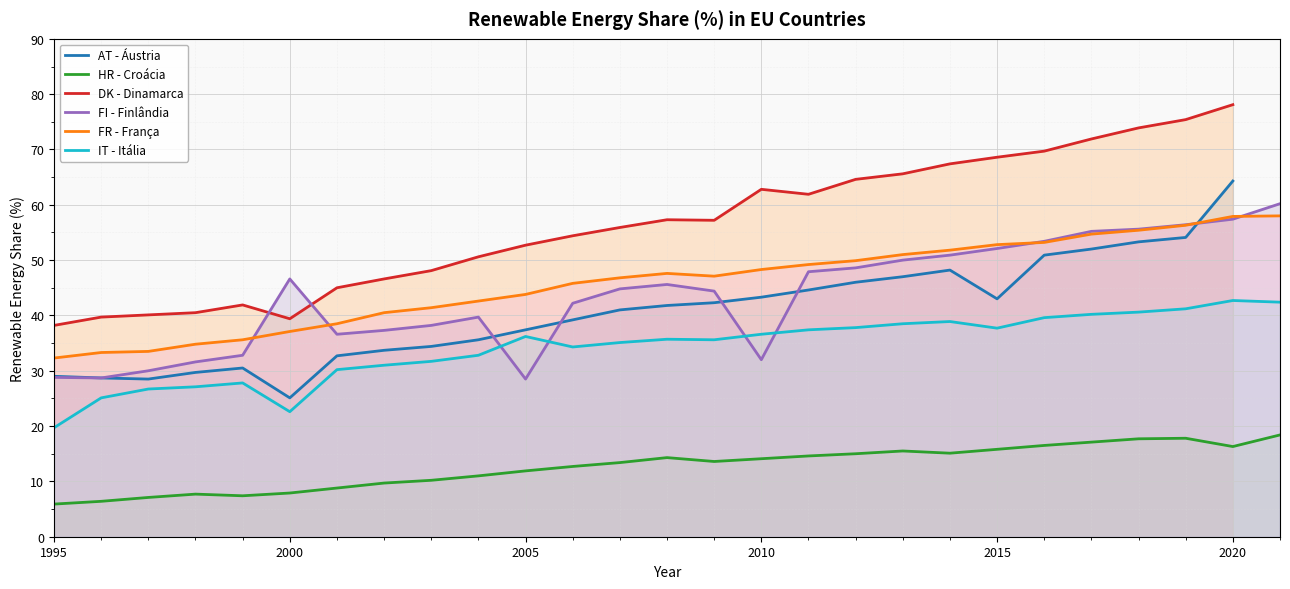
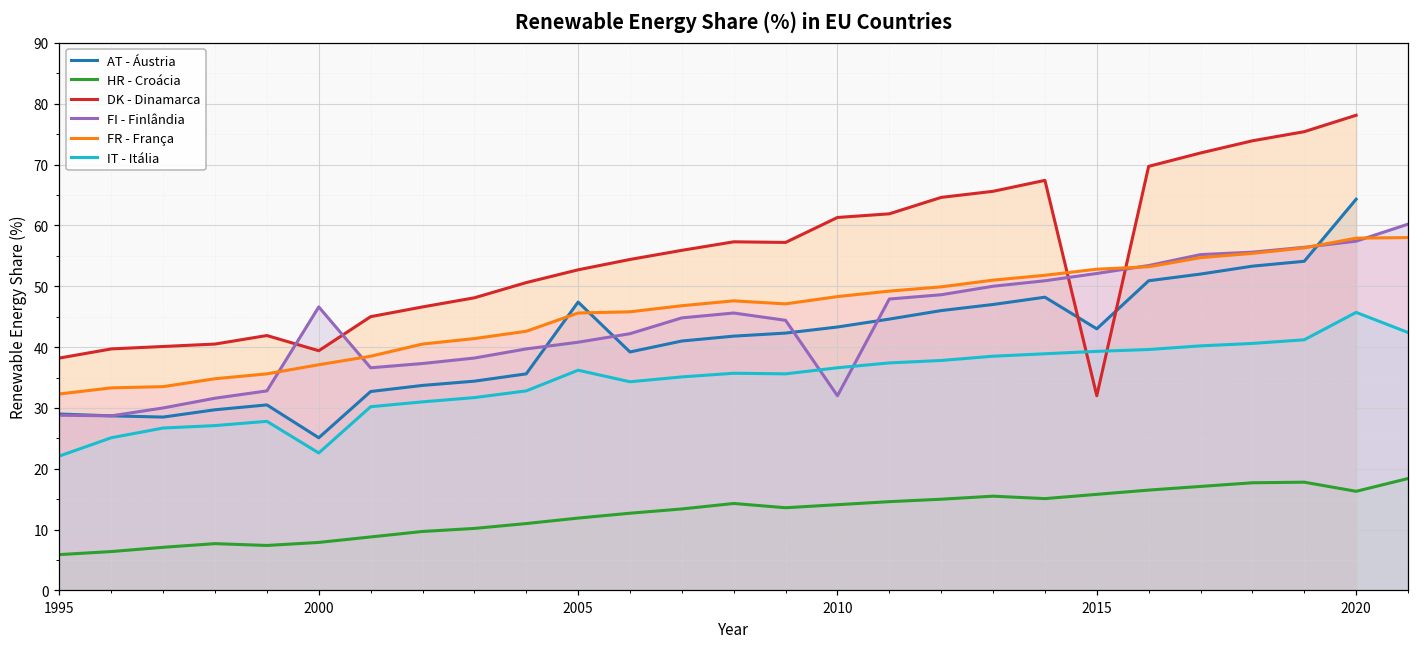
IT - Itália, 1995: 20 -> 22
AT - Áustria, 2005: 37 -> 47
FI - Finlândia, 2005: 29 -> 41
FR - França, 2005: 44 -> 46
DK - Dinamarca, 2010: 63 -> 61
DK - Dinamarca, 2015: 69 -> 32
IT - Itália, 2015: 38 -> 39
IT - Itália, 2020: 43 -> 46
